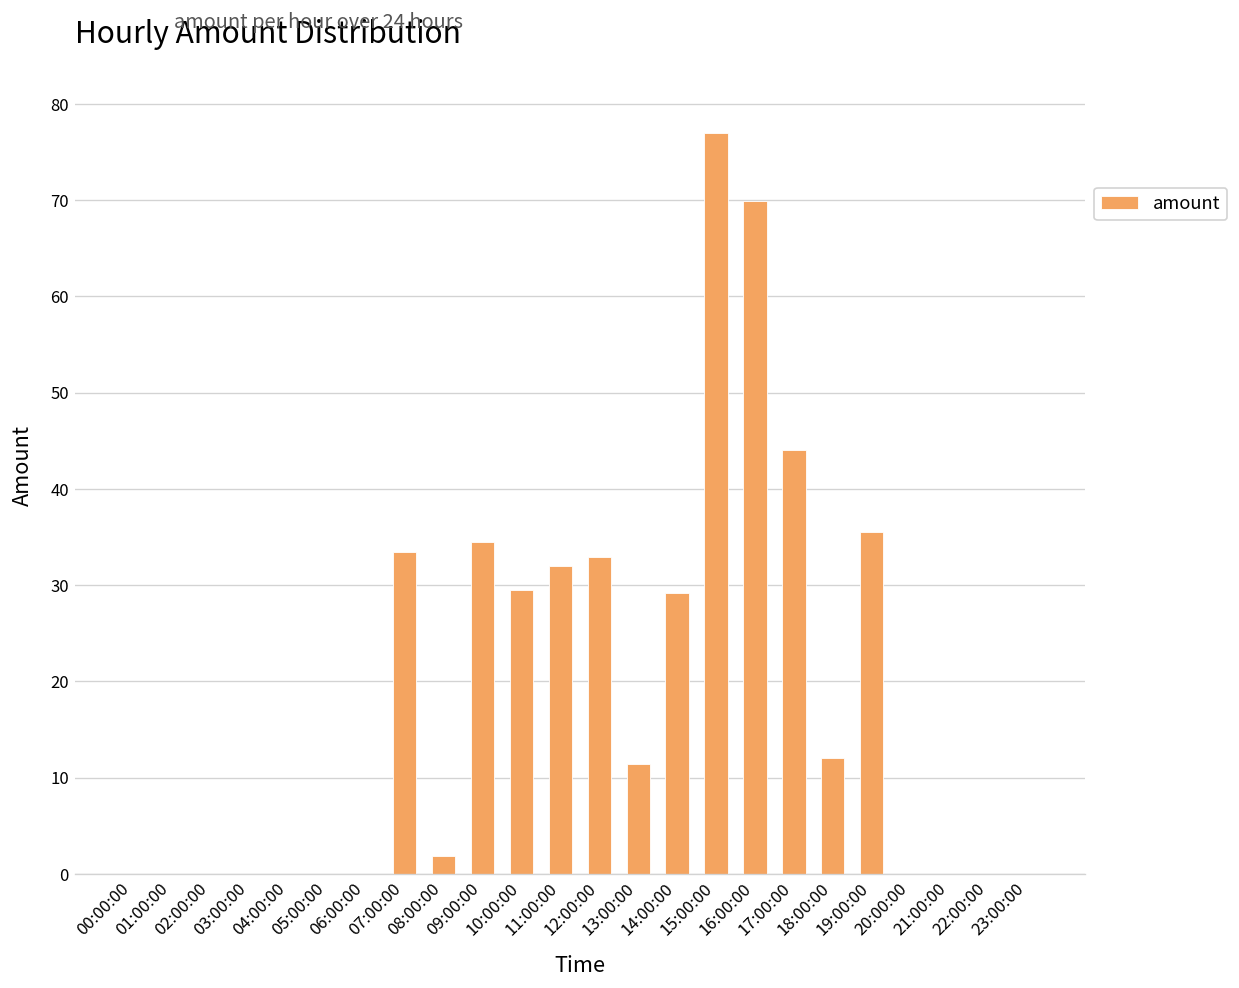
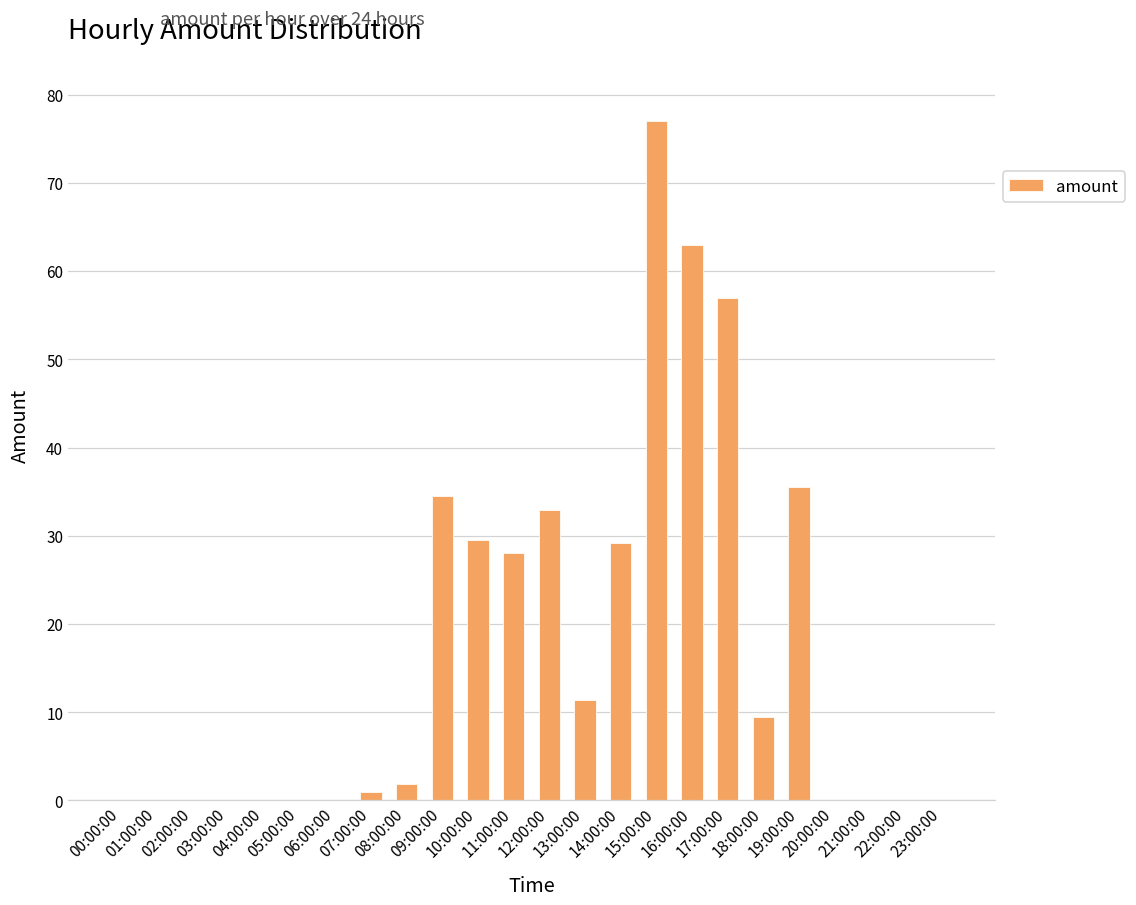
07:00:00: 33 -> 1
11:00:00: 32 -> 28
16:00:00: 70 -> 63
17:00:00: 44 -> 57
18:00:00: 12 -> 10
